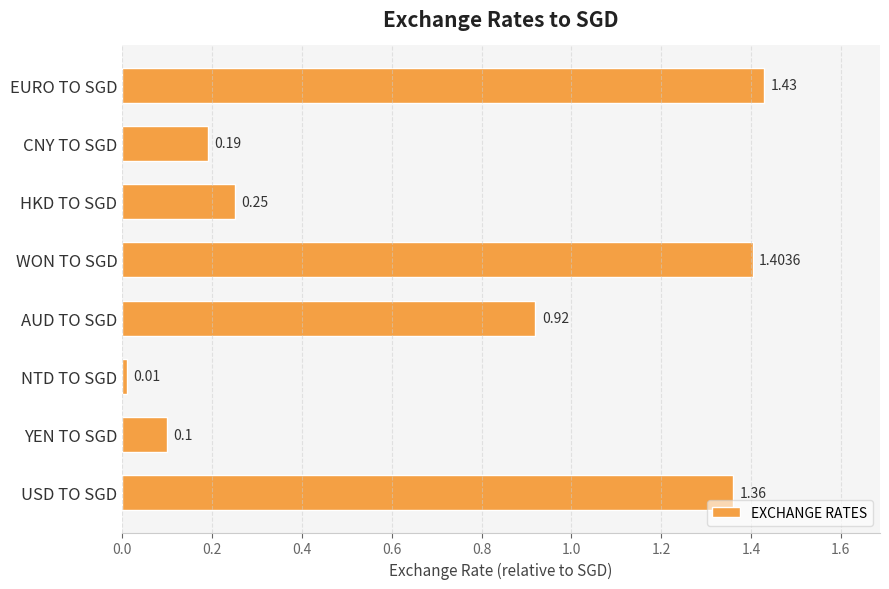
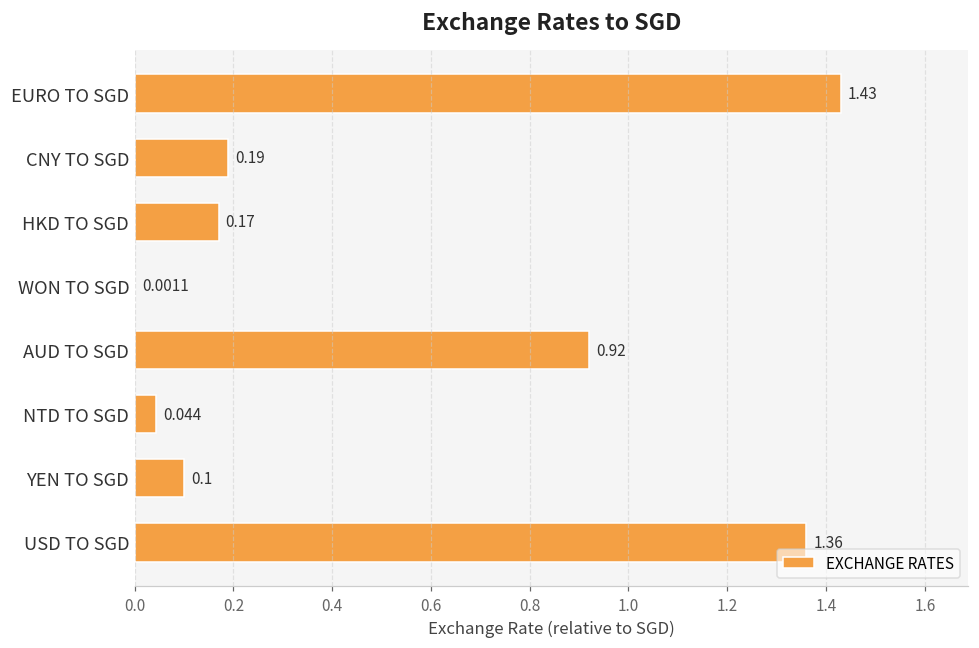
HKD TO SGD: 0.25 -> 0.17
WON TO SGD: 1.4036 -> 0.0011
NTD TO SGD: 0.01 -> 0.044
